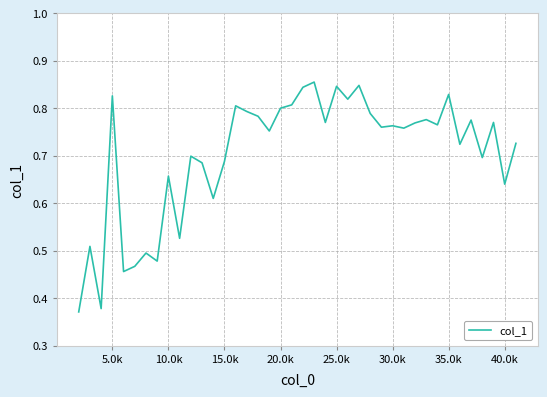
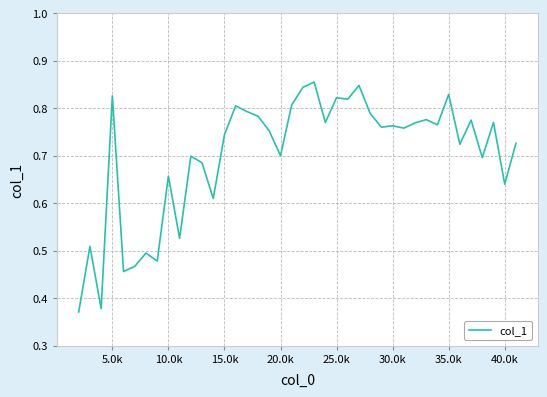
15.0k: 0.69 -> 0.74
20.0k: 0.8 -> 0.7
25.0k: 0.85 -> 0.82
